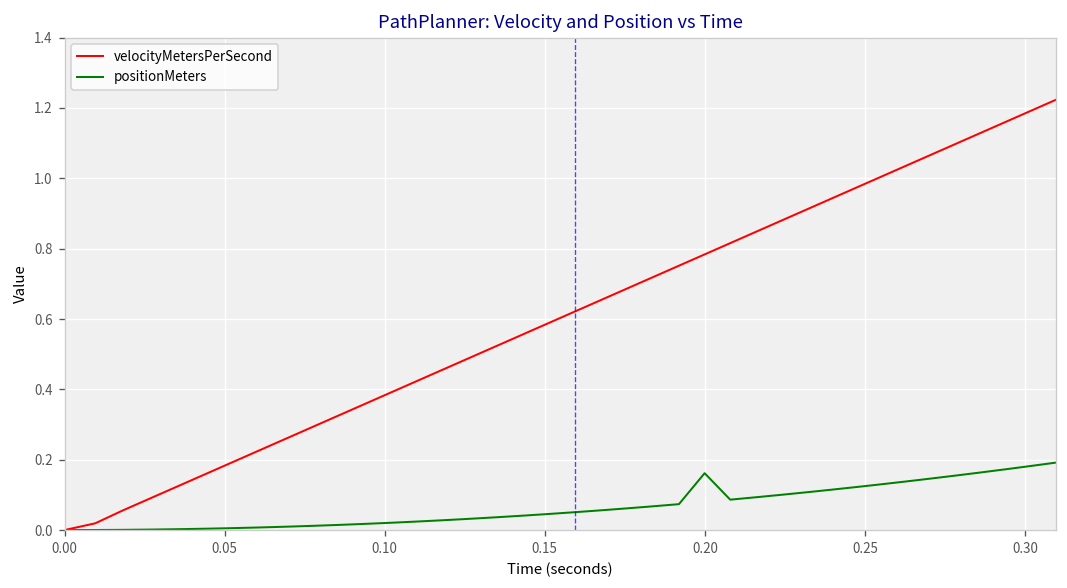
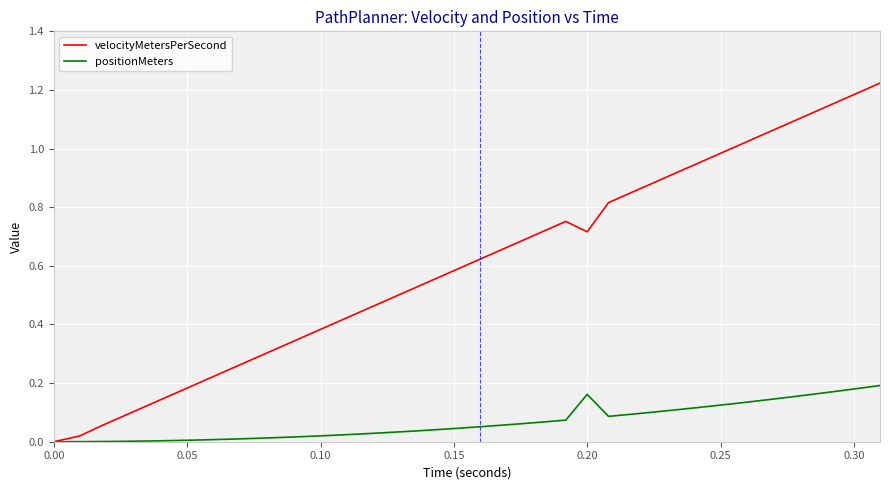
velocityMetersPerSecond, 0.20: 0.78 -> 0.72
